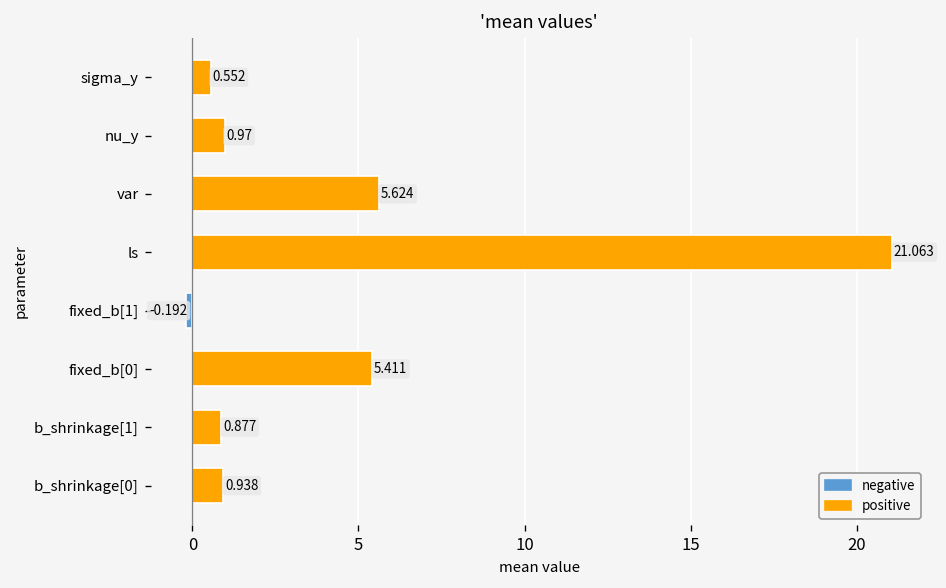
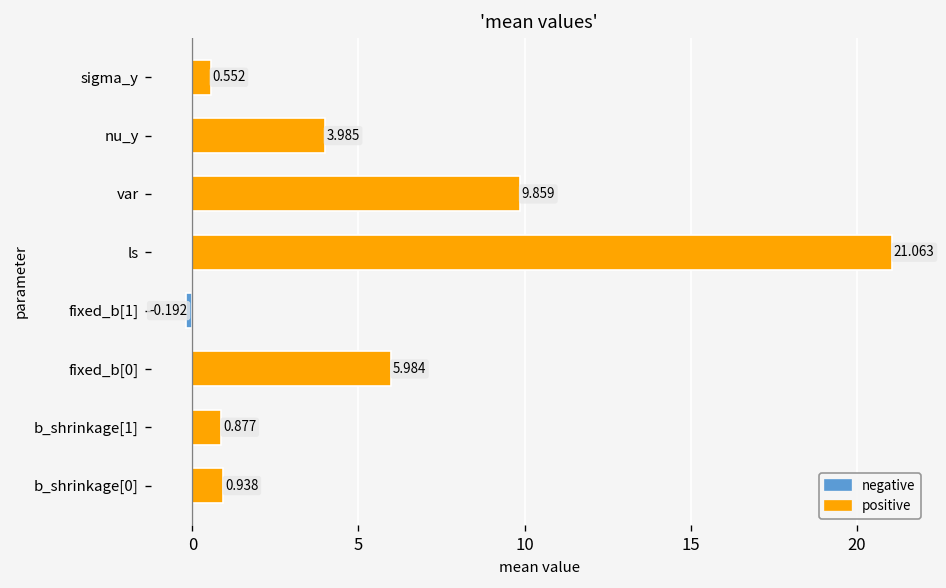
nu_y: 0.97 -> 3.985
var: 5.624 -> 9.859
fixed_b[0]: 5.411 -> 5.984
